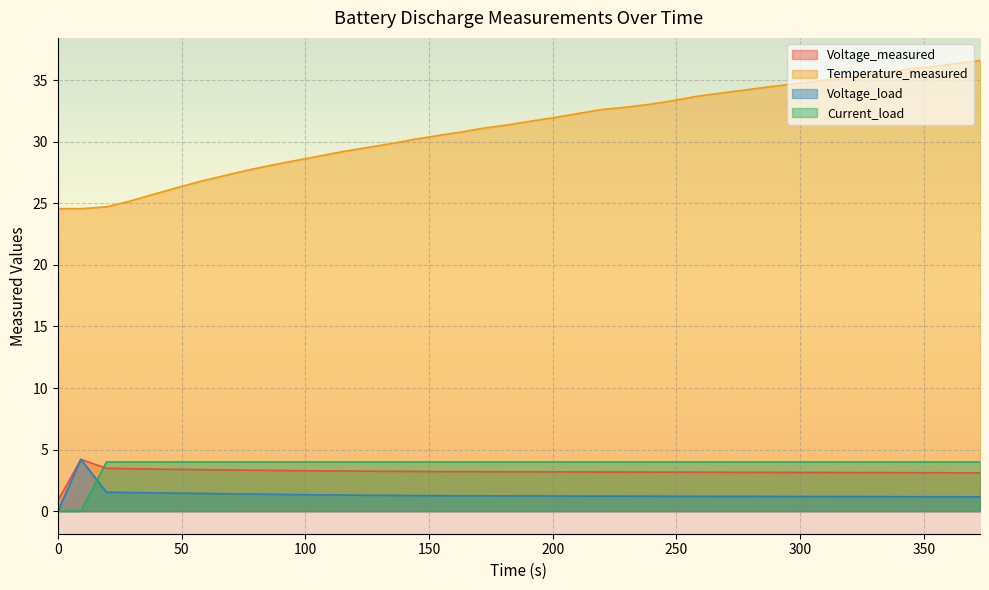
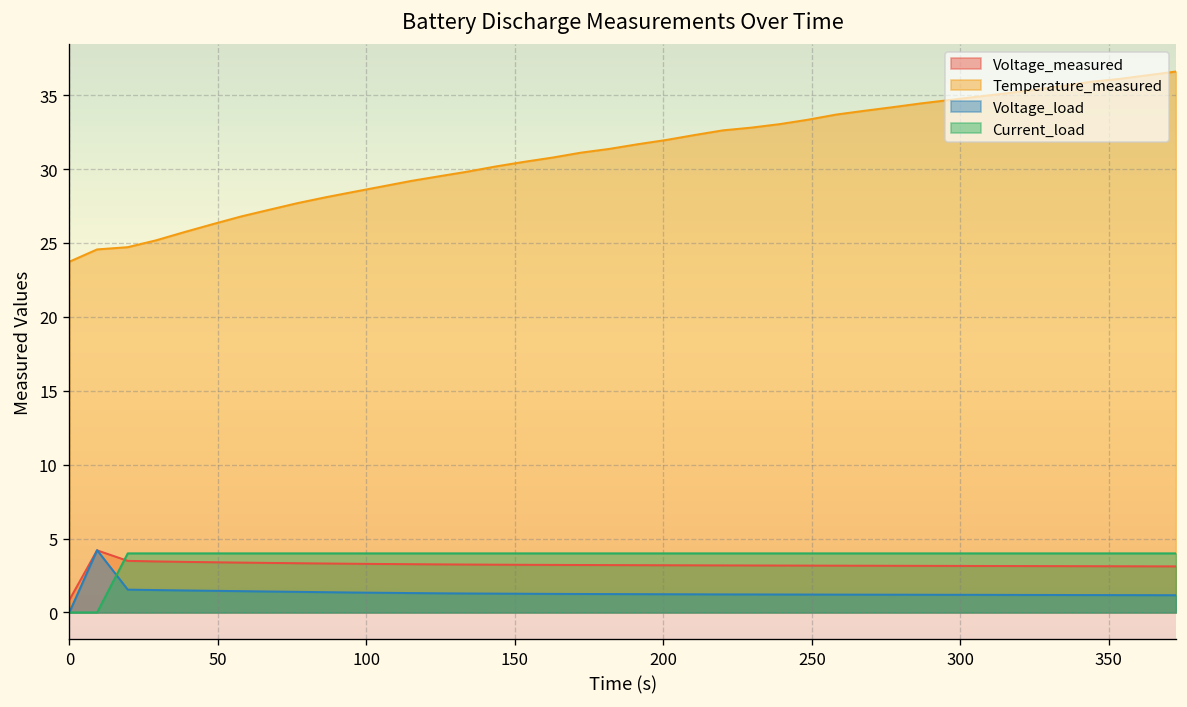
Temperature_measured, 0: 24.6 -> 23.7
